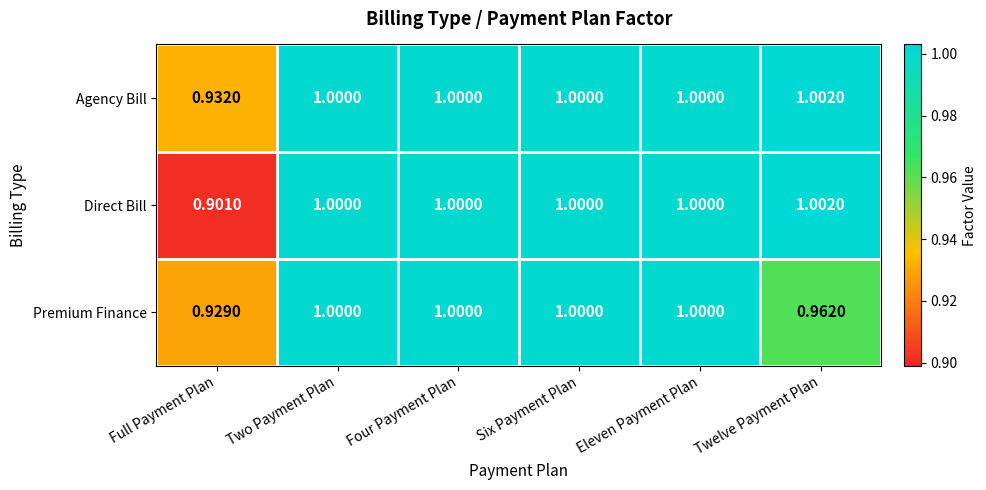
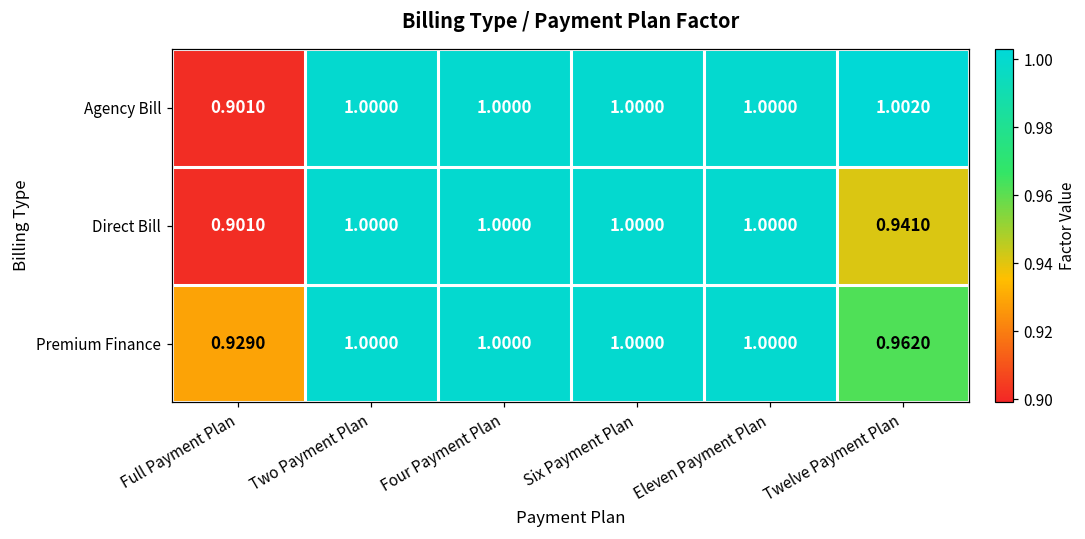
Agency Bill, Full Payment Plan: 0.9320 -> 0.9010
Direct Bill, Twelve Payment Plan: 1.0020 -> 0.9410
